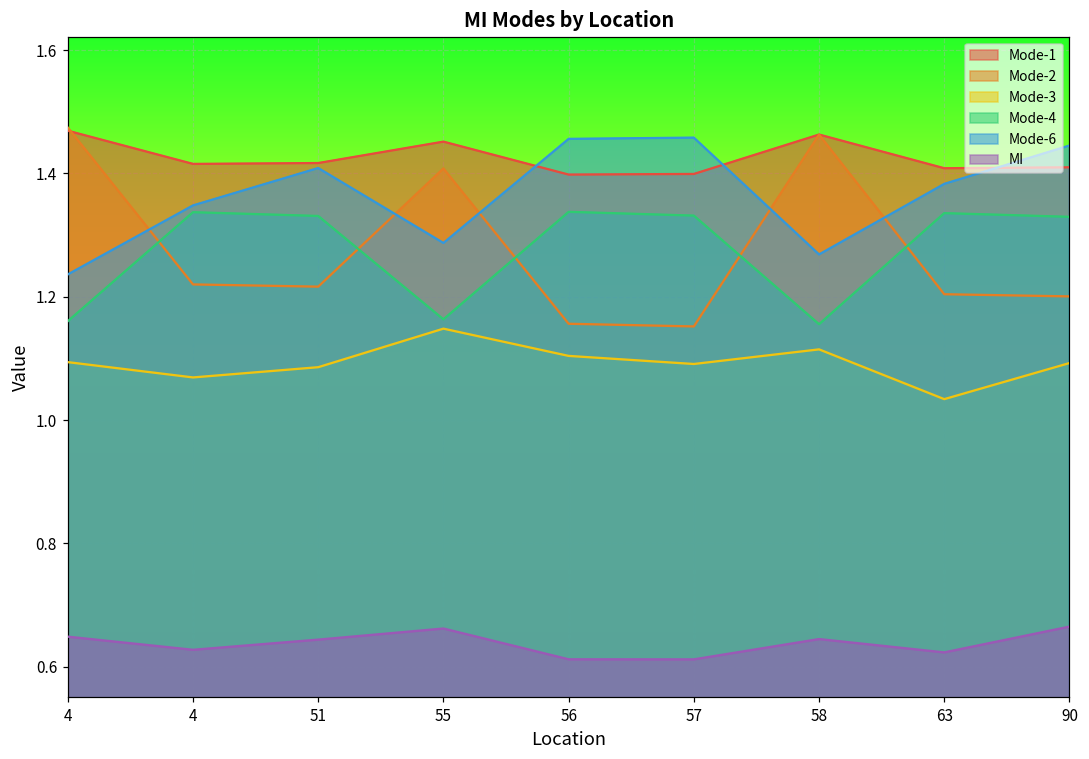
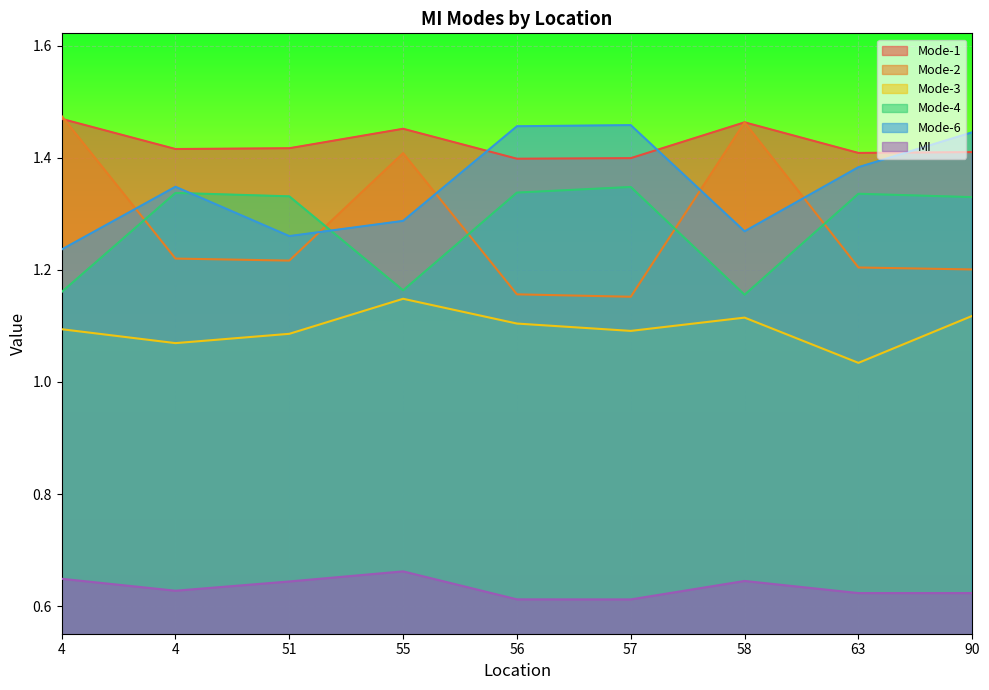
Mode-6, 51: 1.41 -> 1.26
Mode-4, 57: 1.33 -> 1.35
Mode-3, 90: 1.09 -> 1.12
MI, 90: 0.67 -> 0.62
